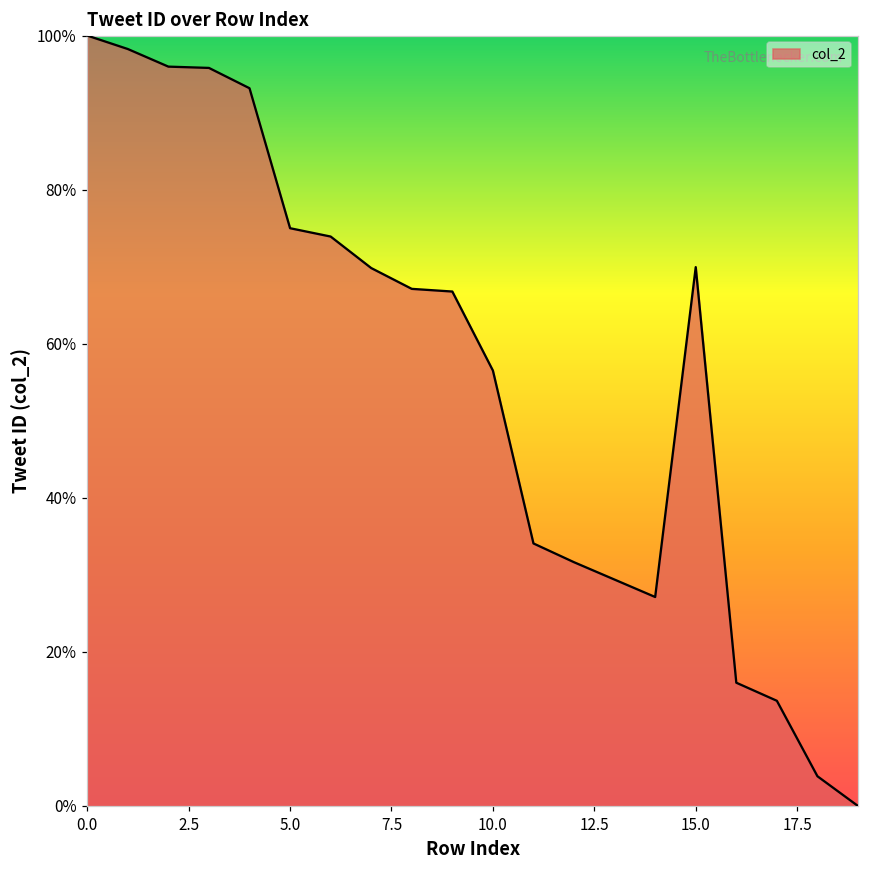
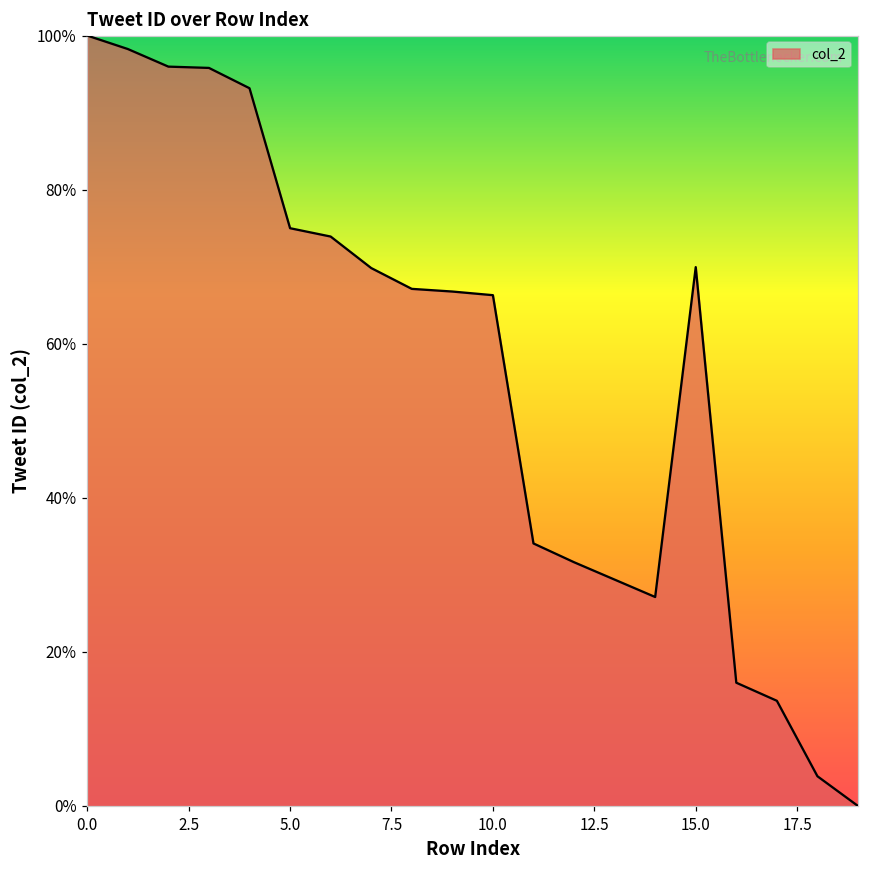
10.0: 57% -> 66%
